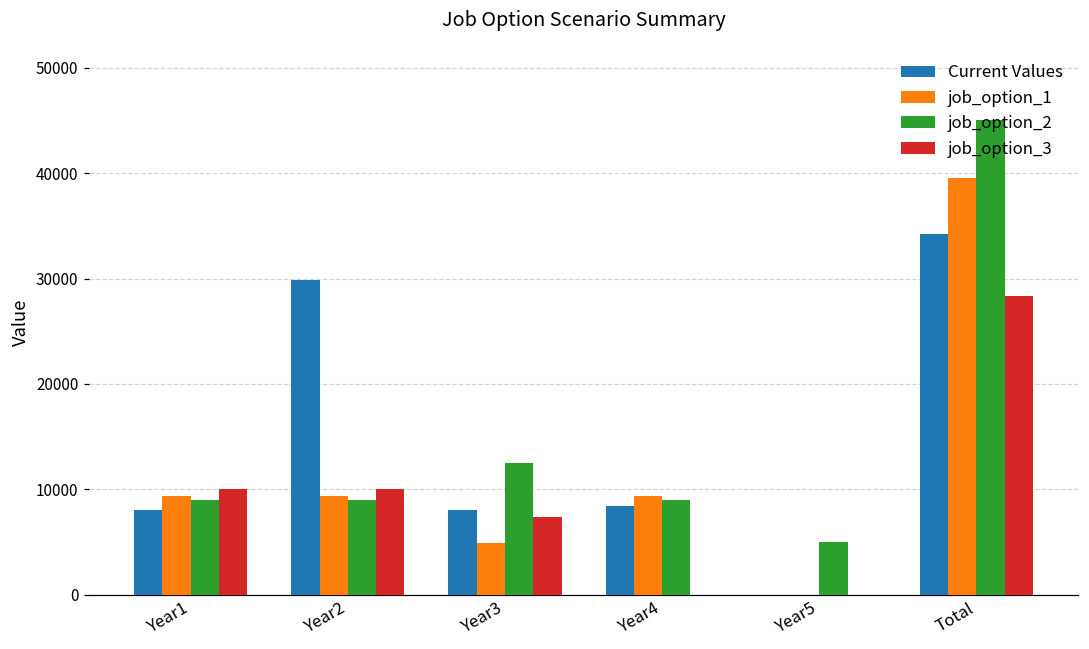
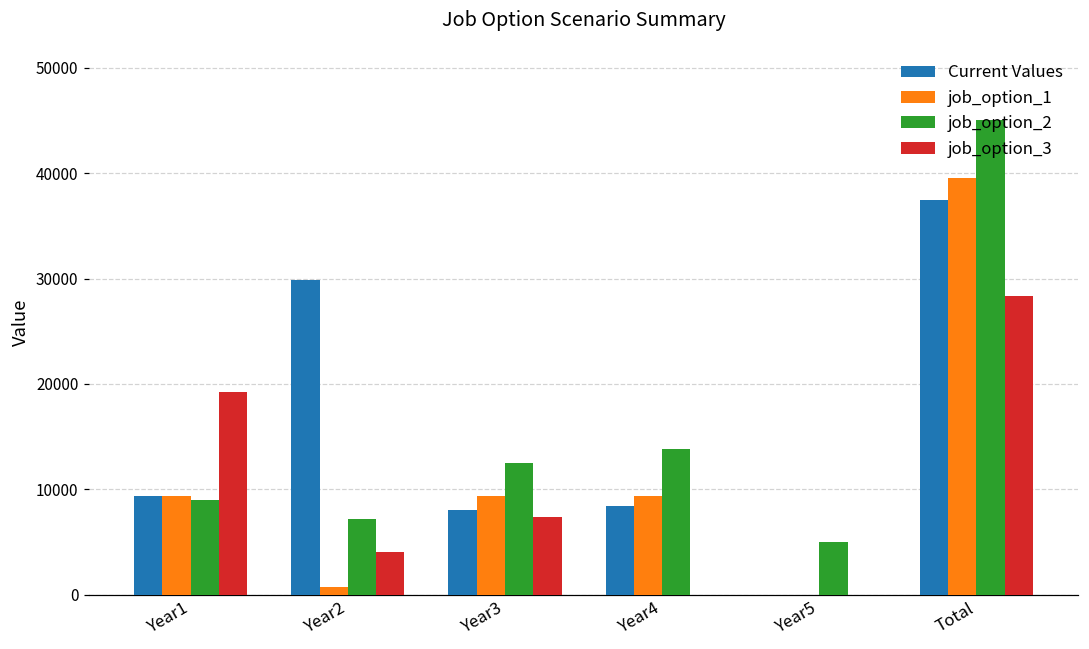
Current Values, Year1: 8000 -> 9000
job_option_3, Year1: 10000 -> 19000
job_option_1, Year2: 9000 -> 1000
job_option_2, Year2: 9000 -> 7000
job_option_3, Year2: 10000 -> 4000
job_option_1, Year3: 5000 -> 9000
job_option_2, Year4: 9000 -> 14000
Current Values, Total: 34000 -> 38000
